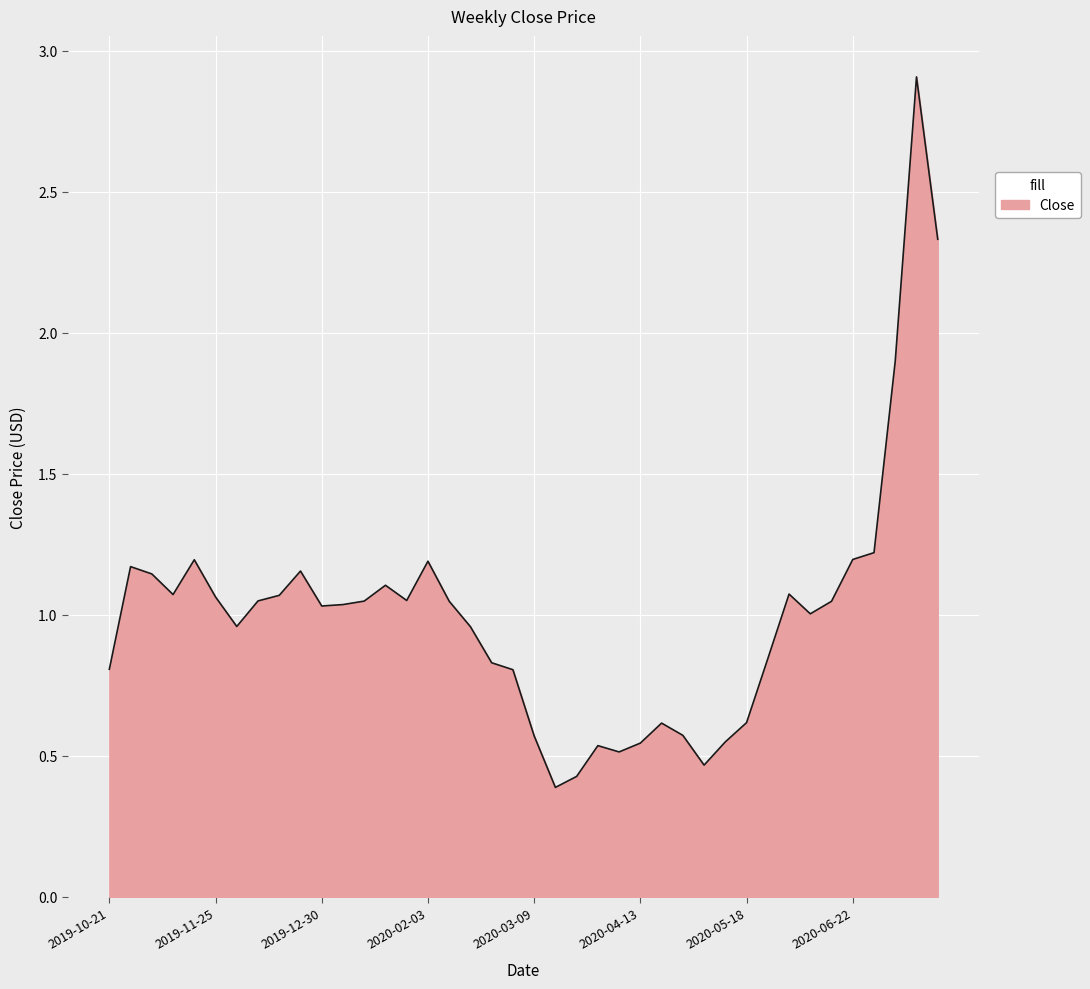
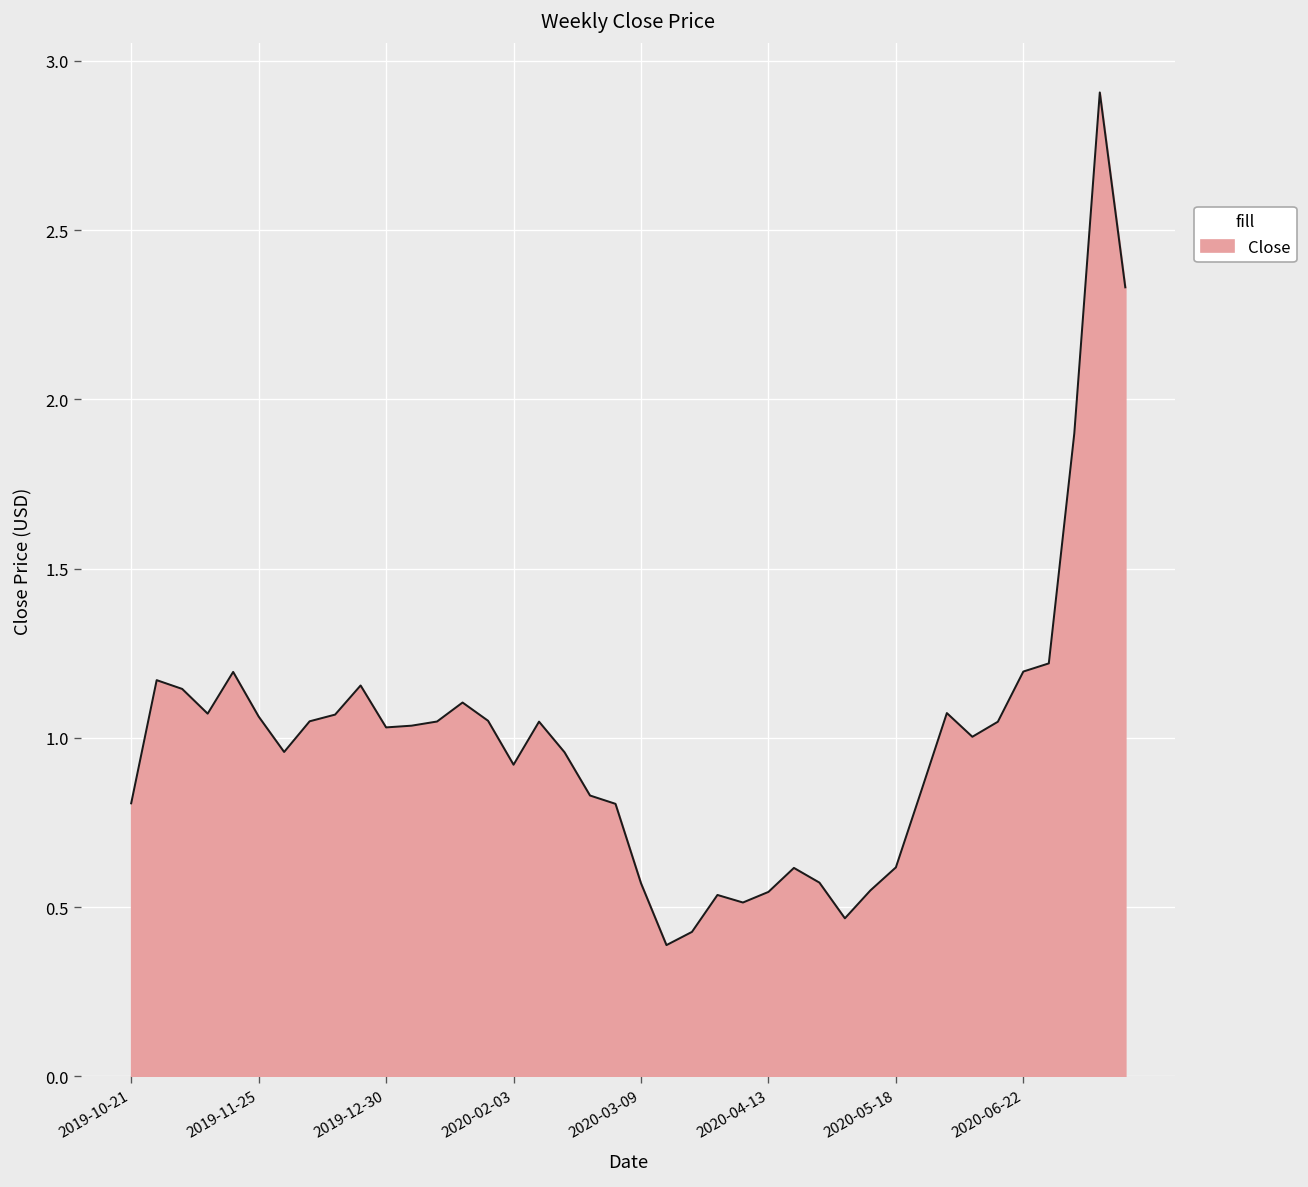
2020-02-03: 1.19 -> 0.92
